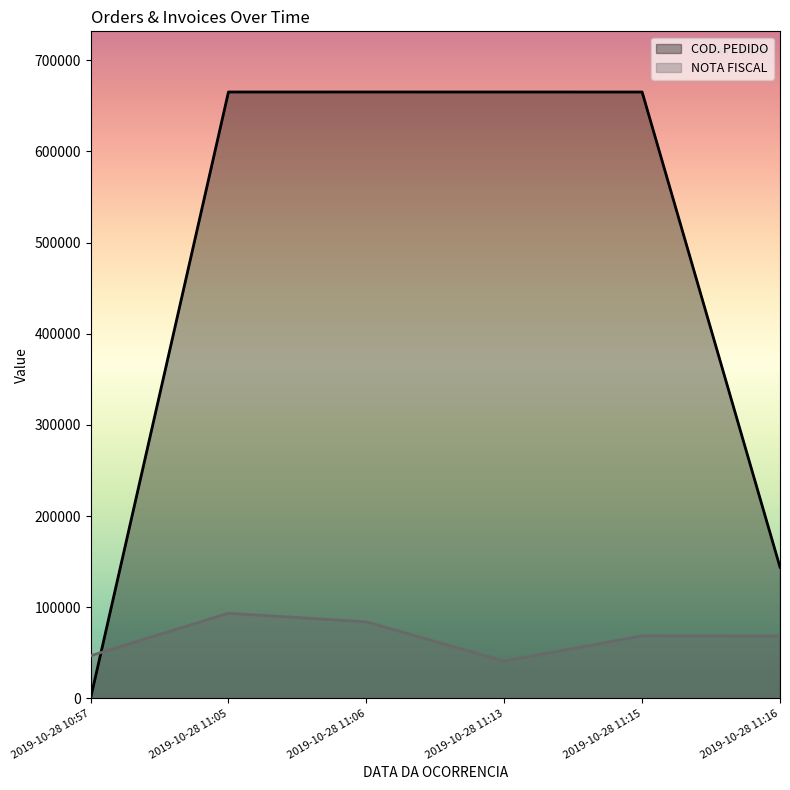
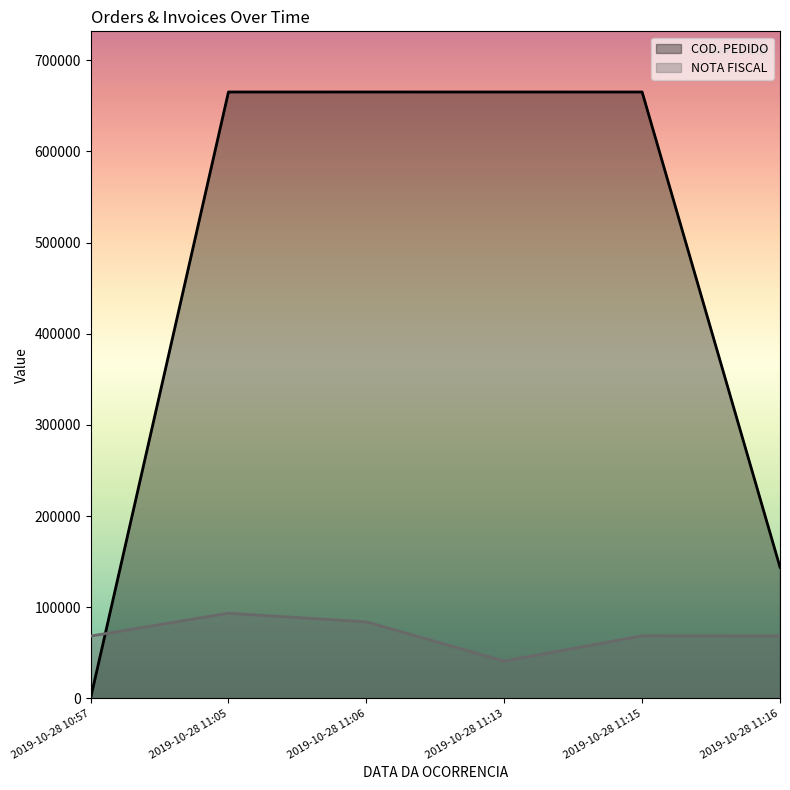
NOTA FISCAL, 2019-10-28 10:57: 50000 -> 70000
